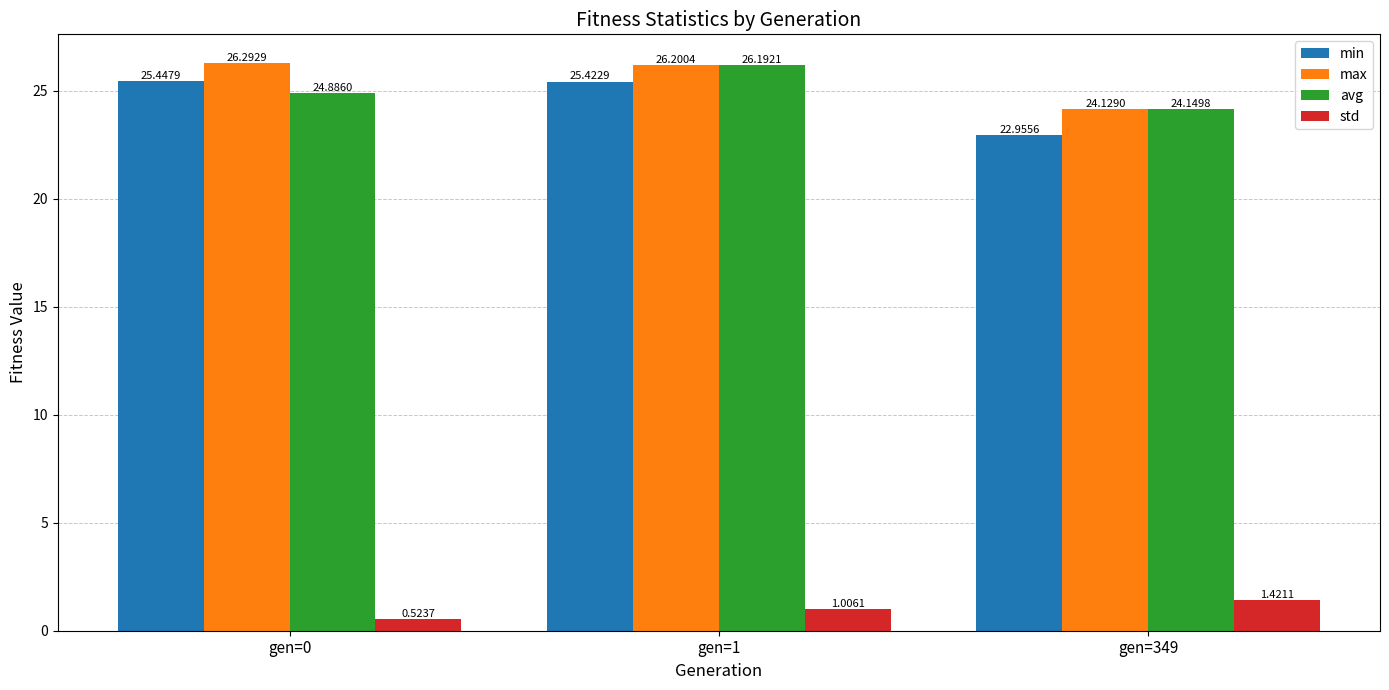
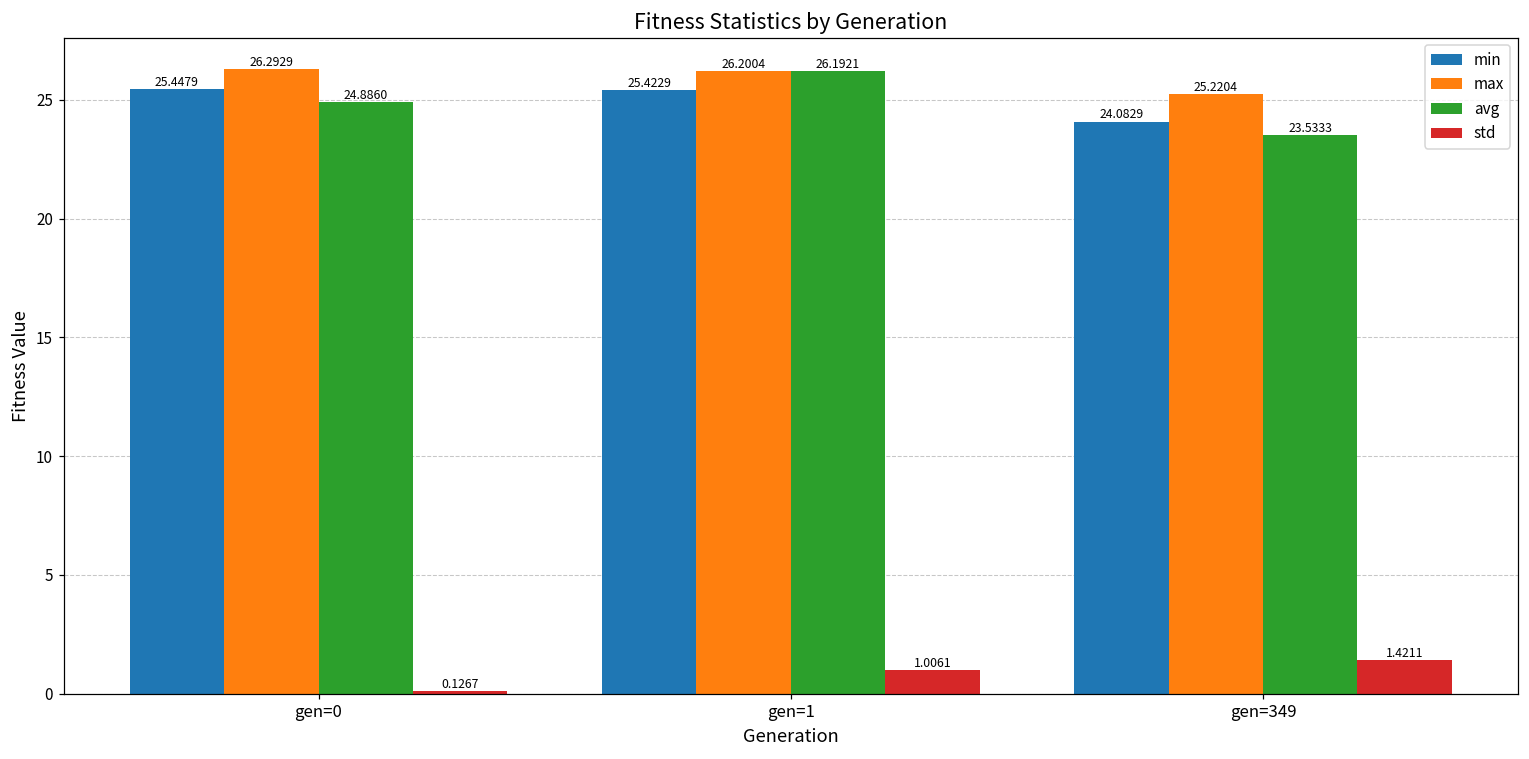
std, gen=0: 0.5237 -> 0.1267
min, gen=349: 22.9556 -> 24.0829
max, gen=349: 24.1290 -> 25.2204
avg, gen=349: 24.1498 -> 23.5333
